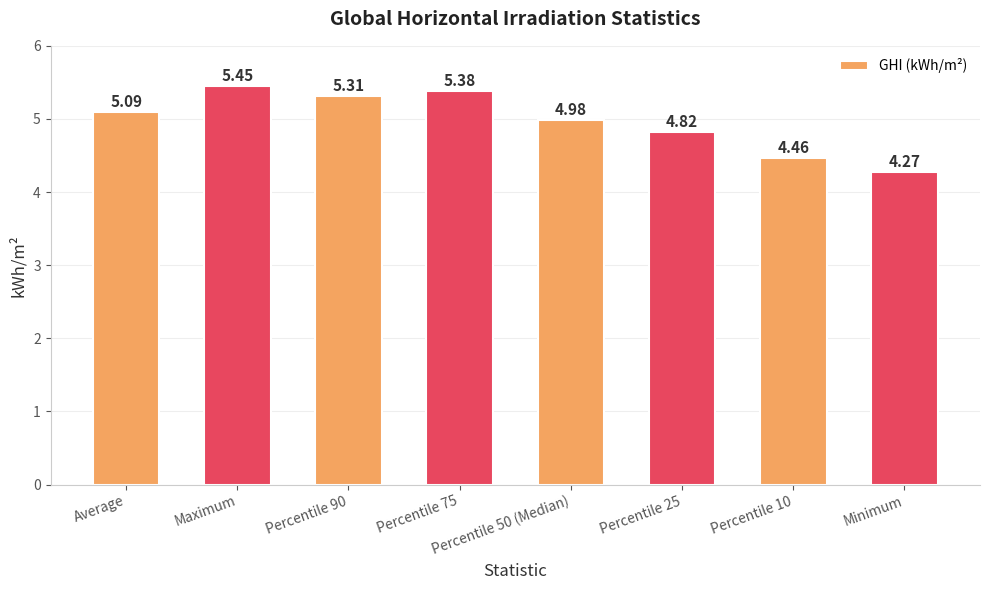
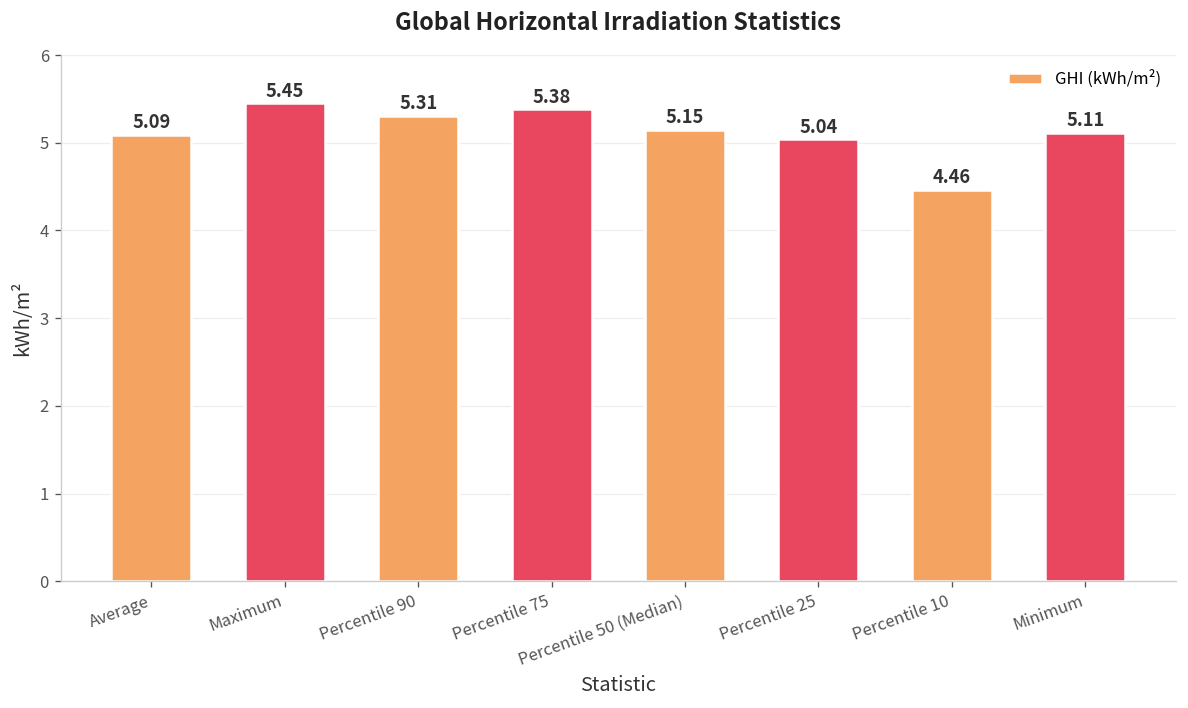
Percentile 50 (Median): 4.98 -> 5.15
Percentile 25: 4.82 -> 5.04
Minimum: 4.27 -> 5.11
